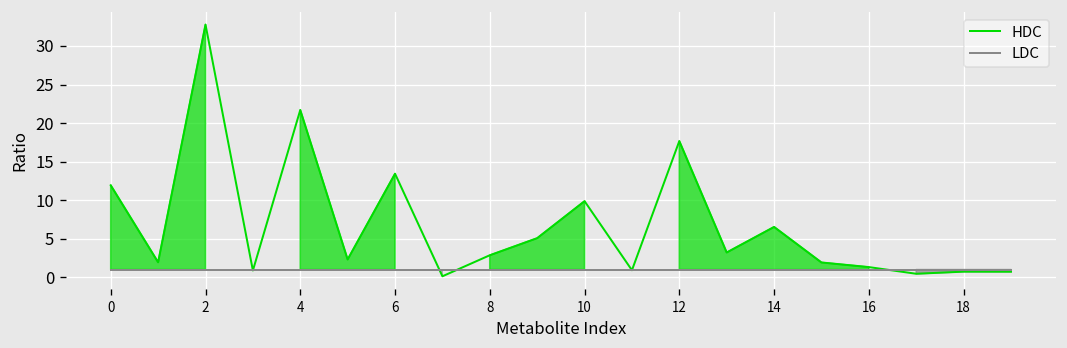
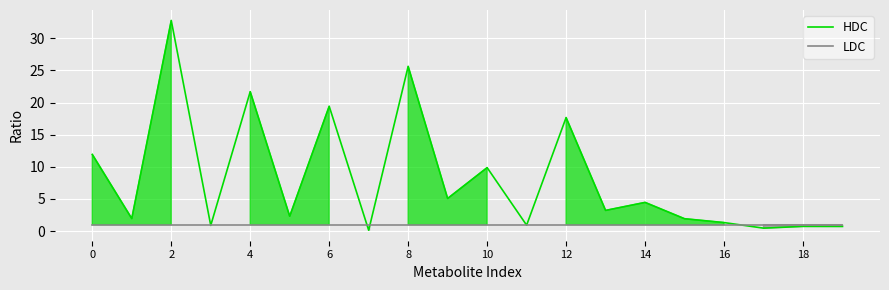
HDC, 6: 13 -> 19
HDC, 8: 3 -> 26
HDC, 14: 7 -> 4
